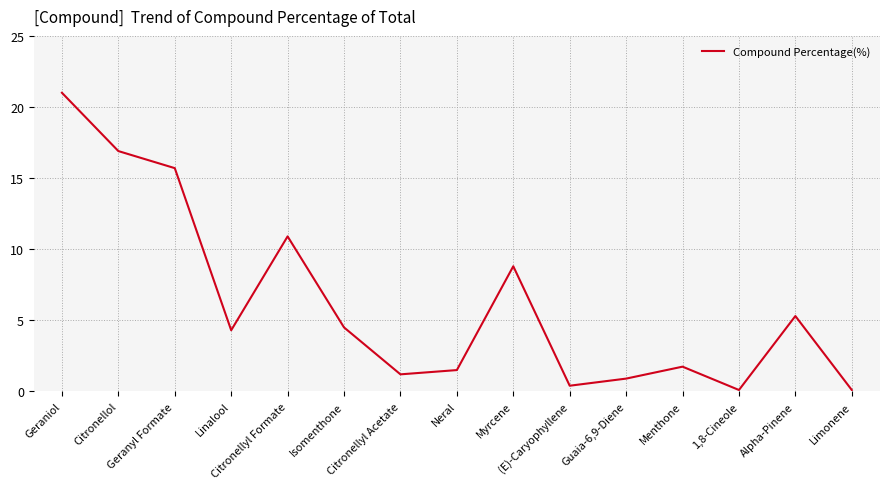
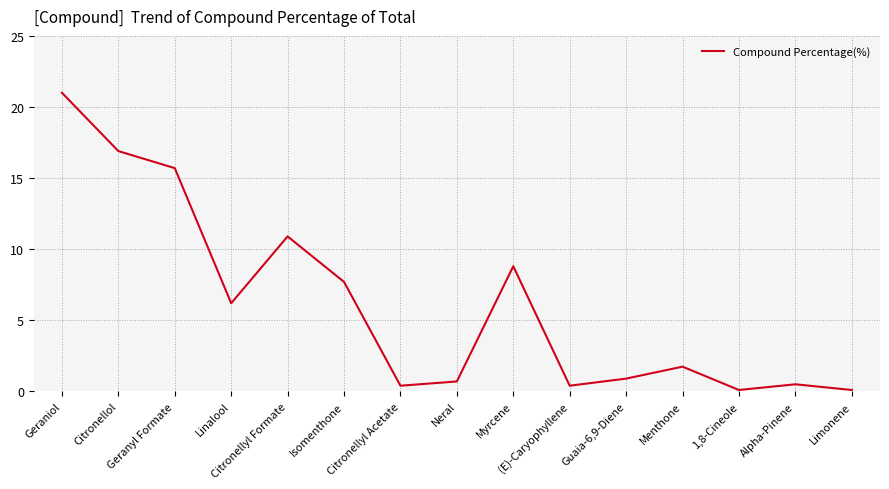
Linalool: 4.3 -> 6.2
Isomenthone: 4.5 -> 7.7
Citronellyl Acetate: 1.2 -> 0.4
Neral: 1.5 -> 0.7
Alpha-Pinene: 5.3 -> 0.5
